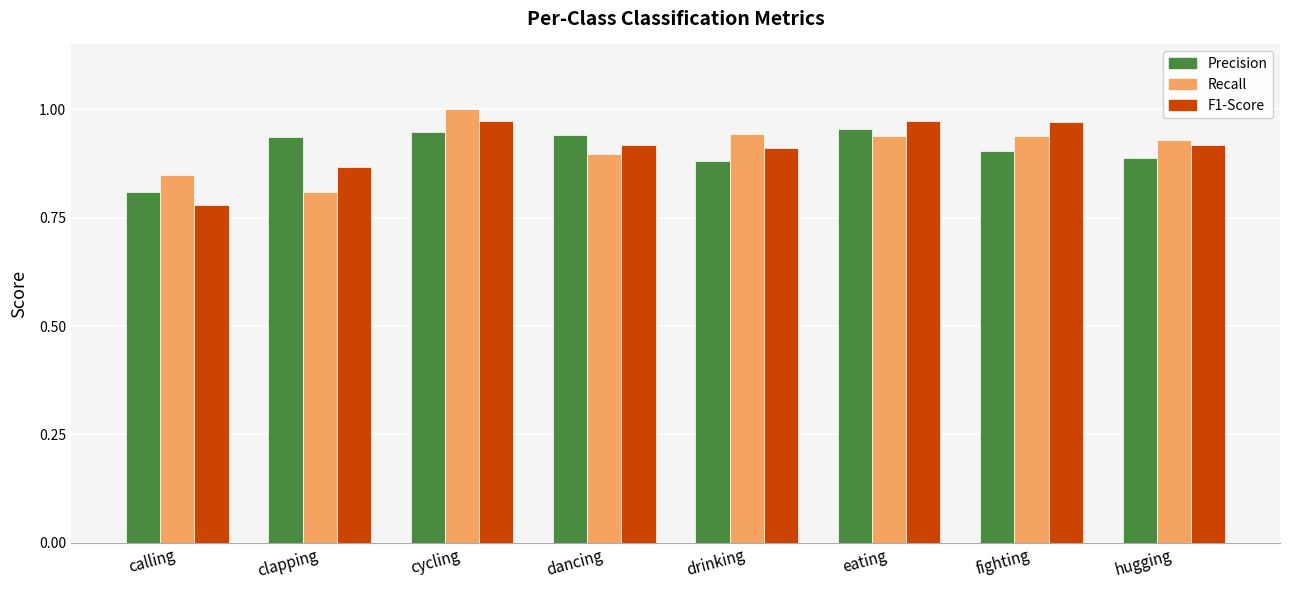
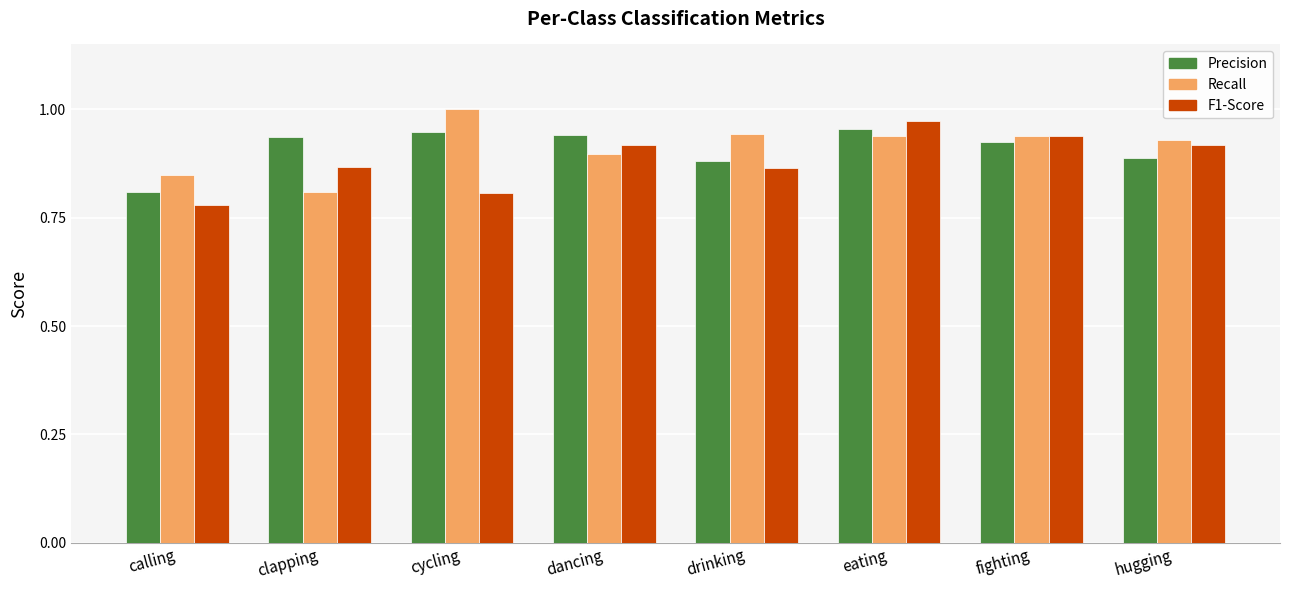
F1-Score, cycling: 0.97 -> 0.81
F1-Score, drinking: 0.91 -> 0.87
Precision, fighting: 0.90 -> 0.93
F1-Score, fighting: 0.97 -> 0.94
